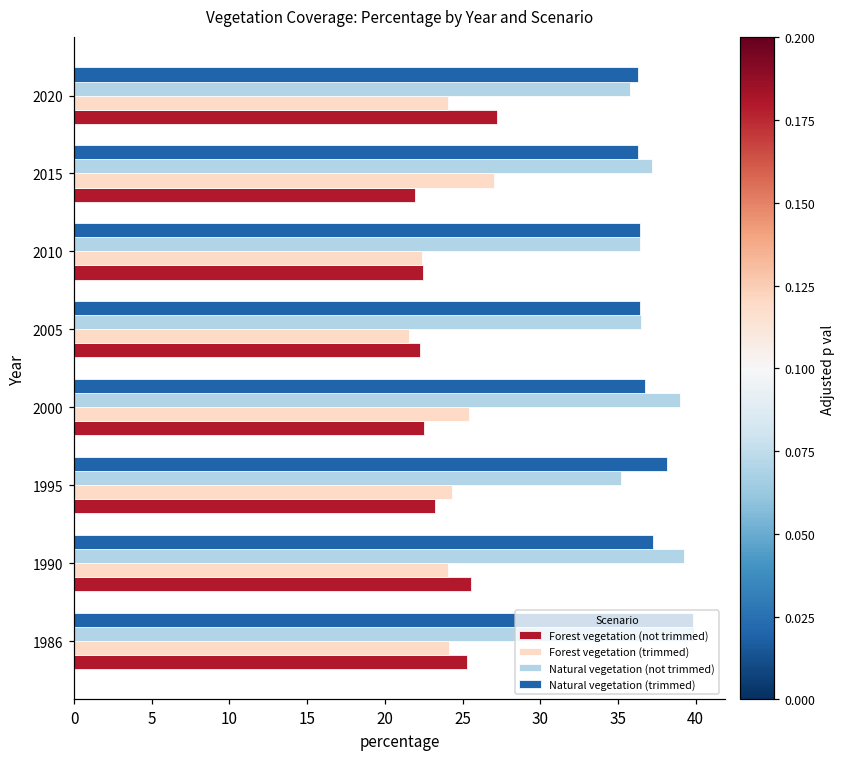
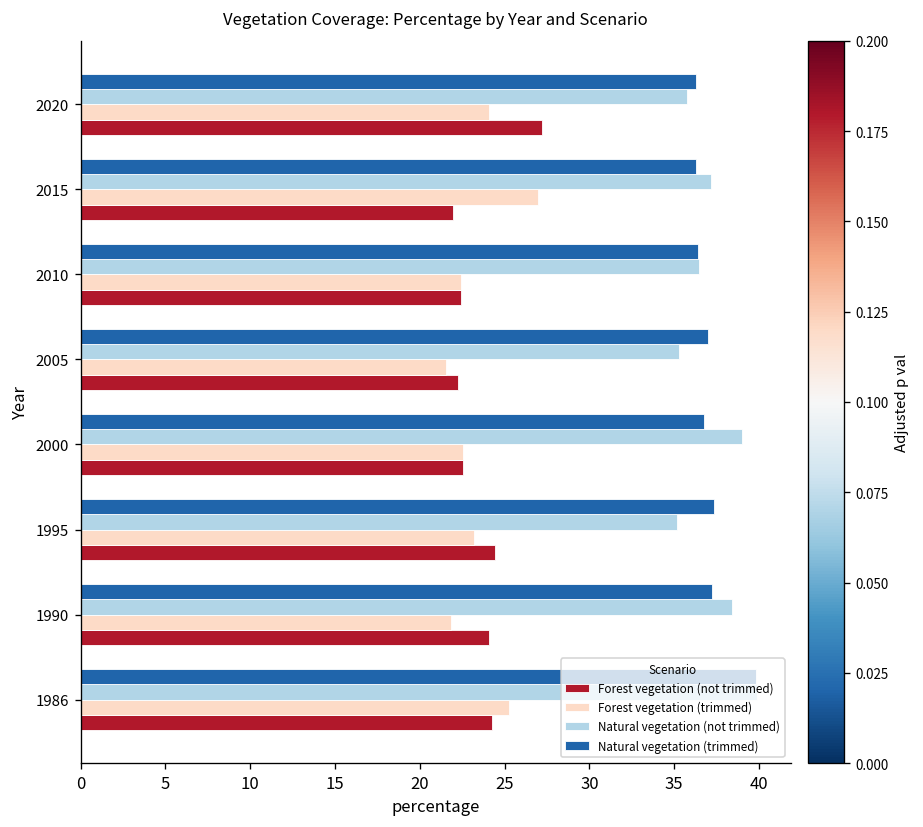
Natural vegetation (trimmed), 2005: 36.4 -> 37.0
Natural vegetation (not trimmed), 2005: 36.5 -> 35.3
Forest vegetation (trimmed), 2000: 25.4 -> 22.5
Natural vegetation (trimmed), 1995: 38.2 -> 37.3
Forest vegetation (trimmed), 1995: 24.3 -> 23.2
Forest vegetation (not trimmed), 1995: 23.2 -> 24.5
Natural vegetation (not trimmed), 1990: 39.3 -> 38.4
Forest vegetation (trimmed), 1990: 24.0 -> 21.9
Forest vegetation (not trimmed), 1990: 25.5 -> 24.1
Forest vegetation (trimmed), 1986: 24.2 -> 25.3
Forest vegetation (not trimmed), 1986: 25.3 -> 24.2
